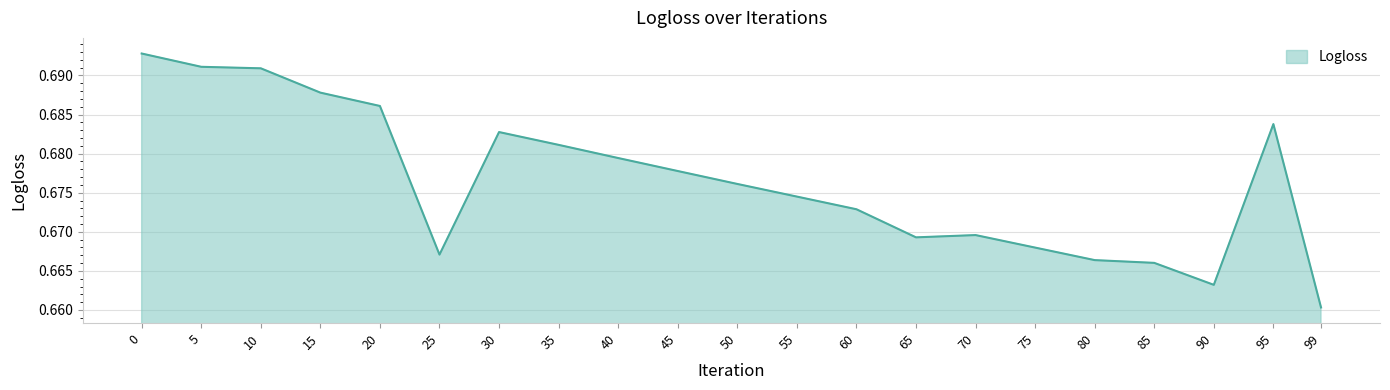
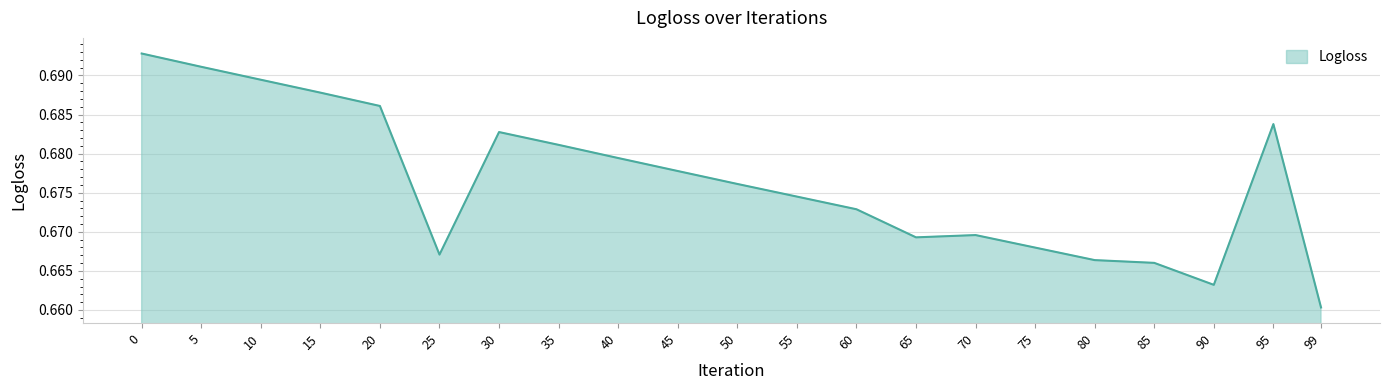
10: 0.691 -> 0.689
